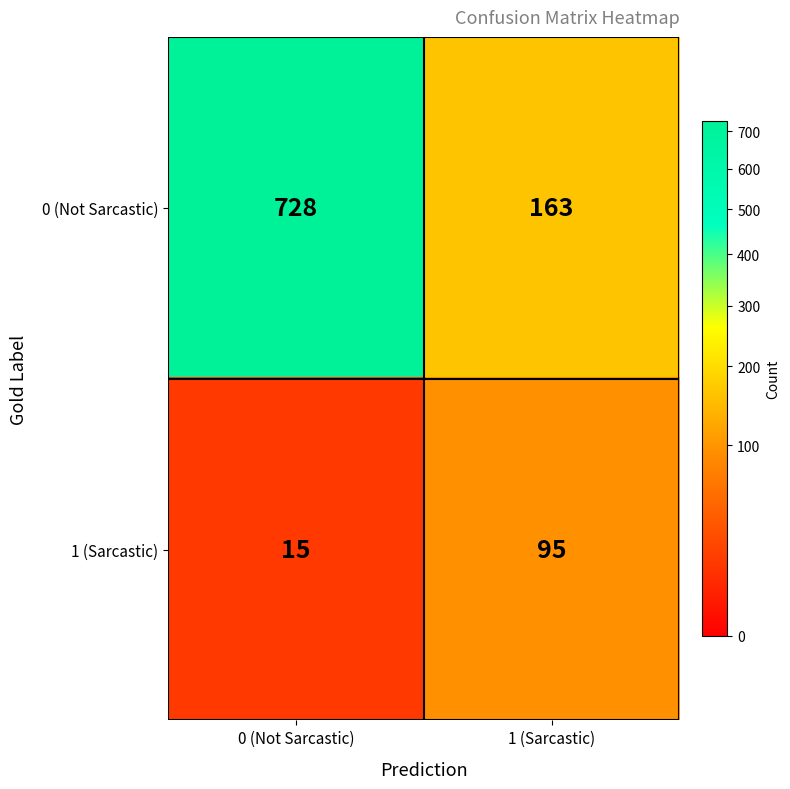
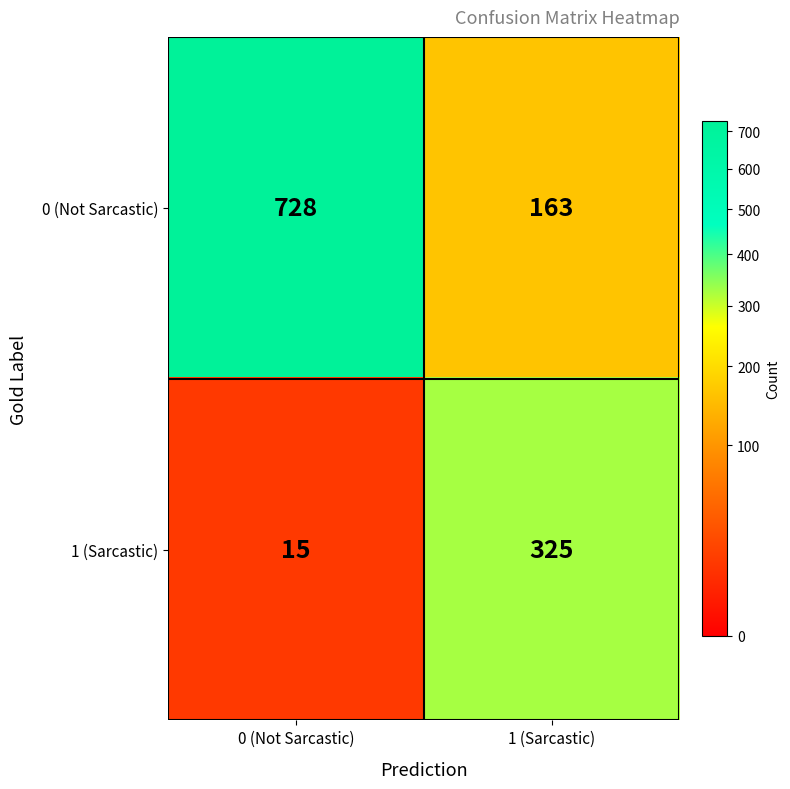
1 (Sarcastic), 1 (Sarcastic): 95 -> 325
